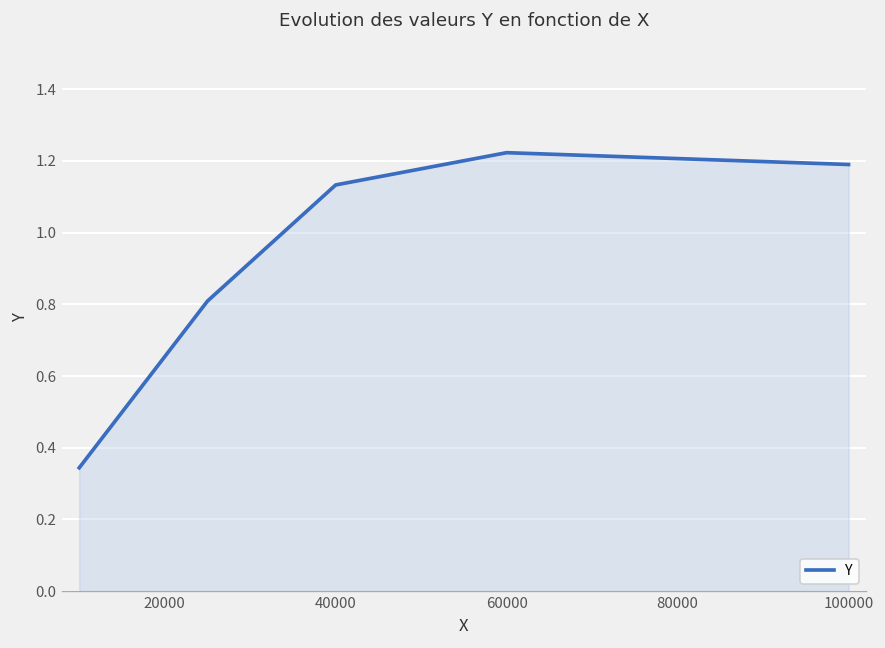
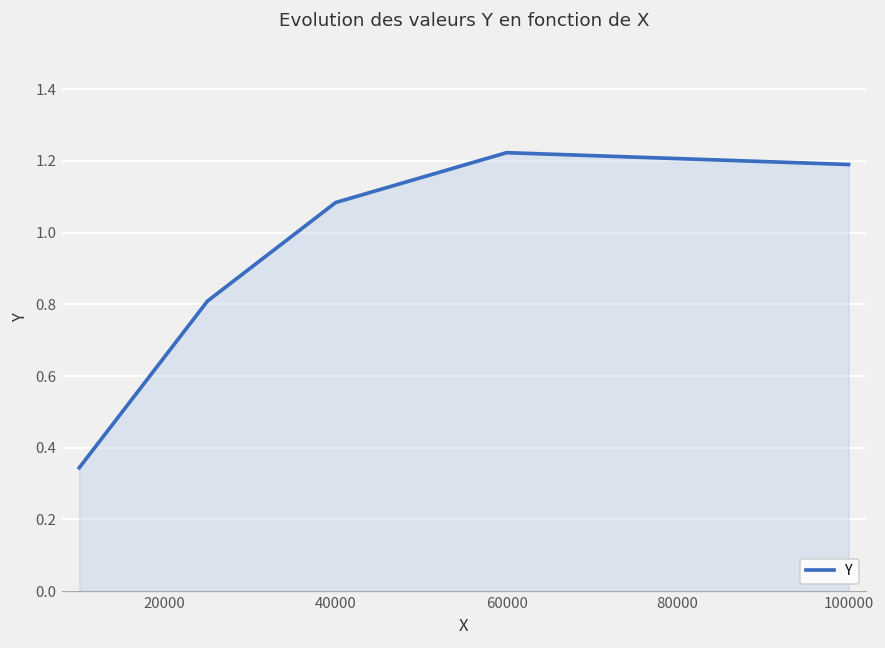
40000: 1.13 -> 1.08
